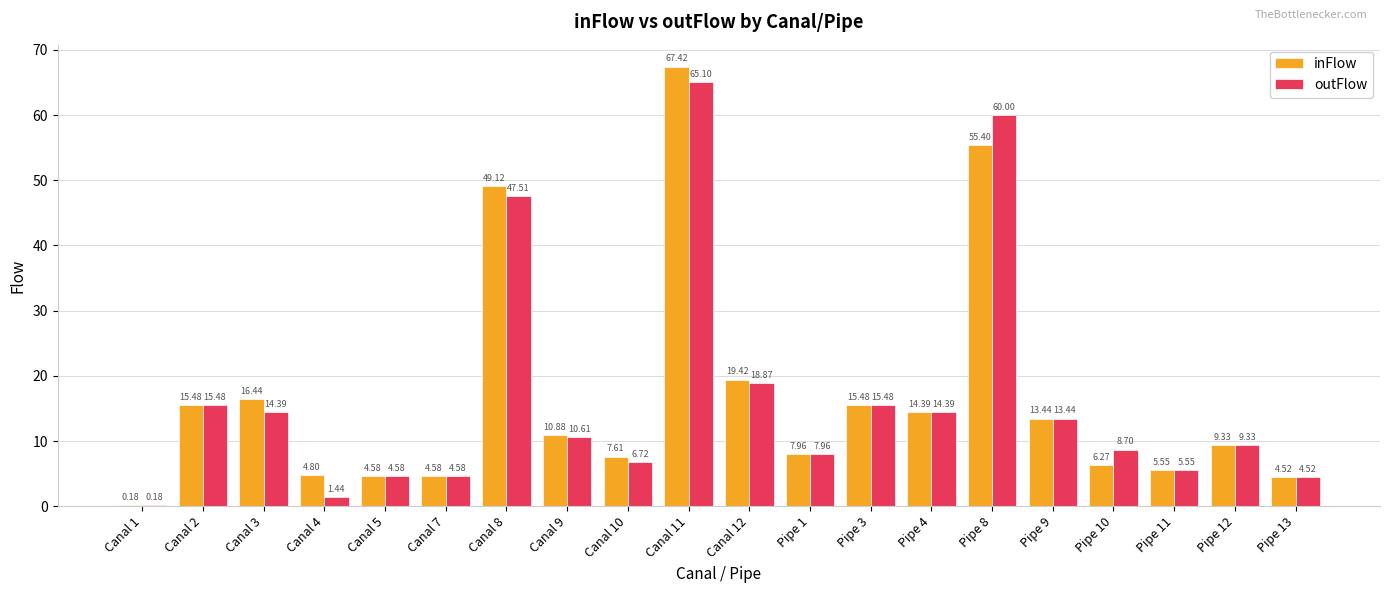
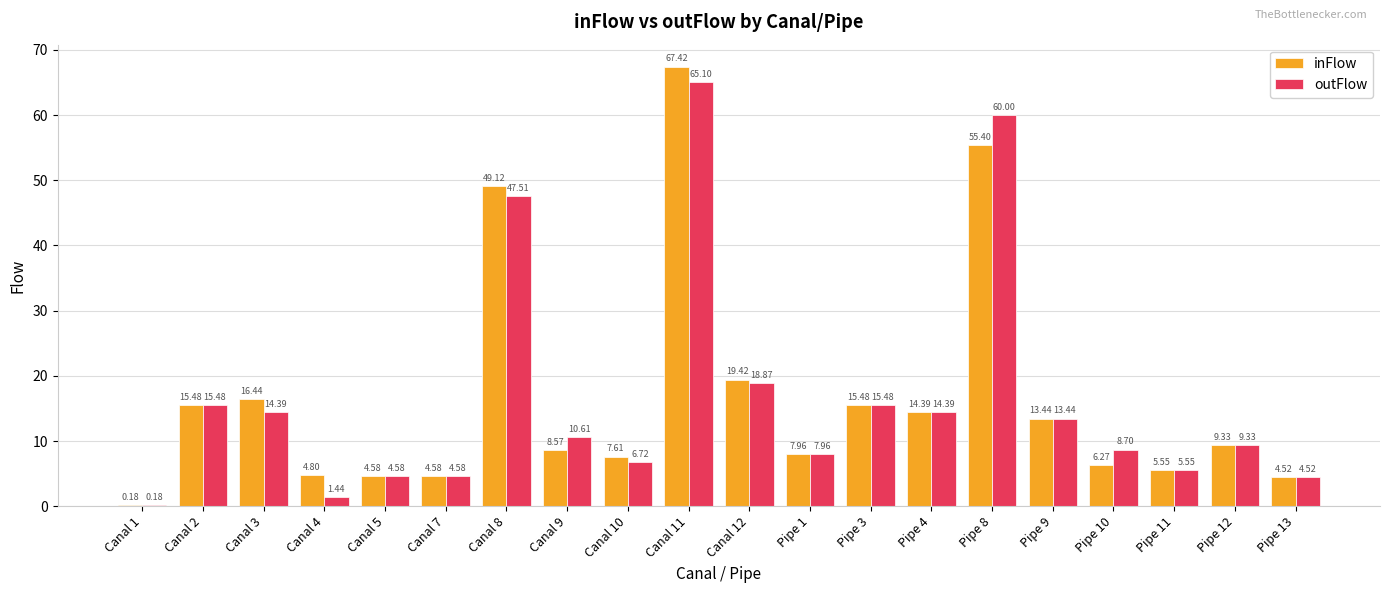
inFlow, Canal 9: 10.88 -> 8.57
